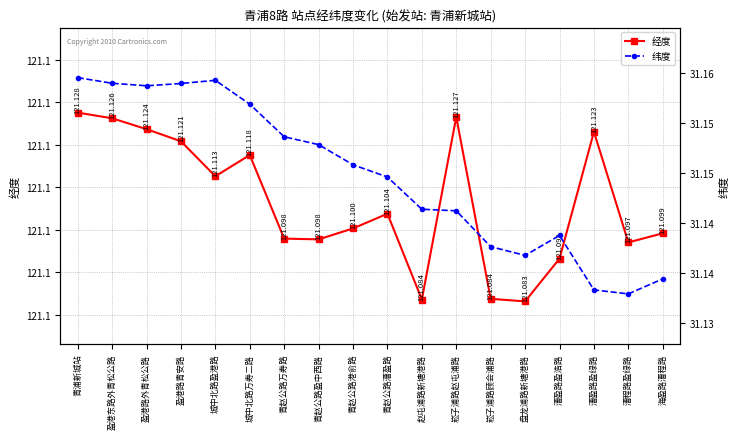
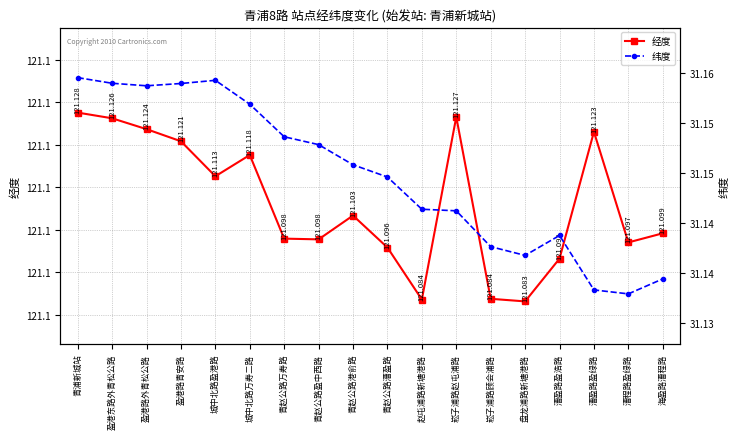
经度, 青赵公路港俞路: 121.100 -> 121.103
经度, 青赵公路漕盈路: 121.104 -> 121.096
